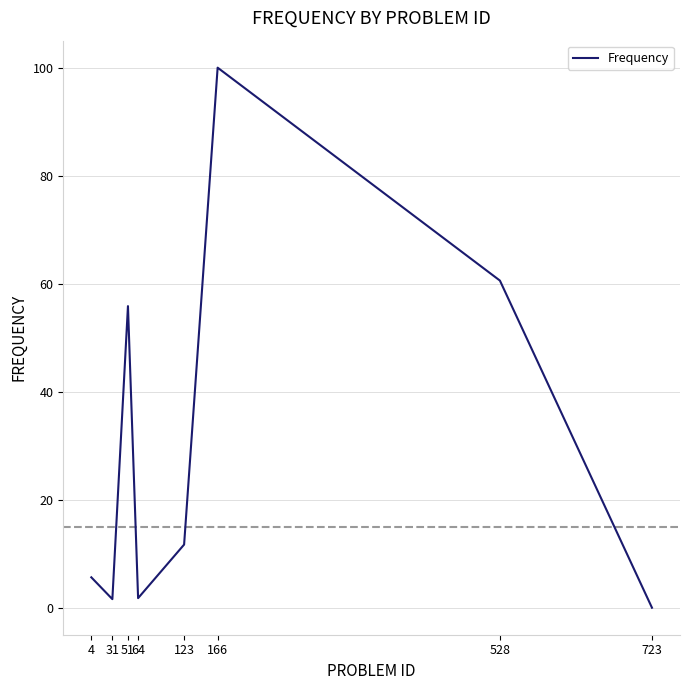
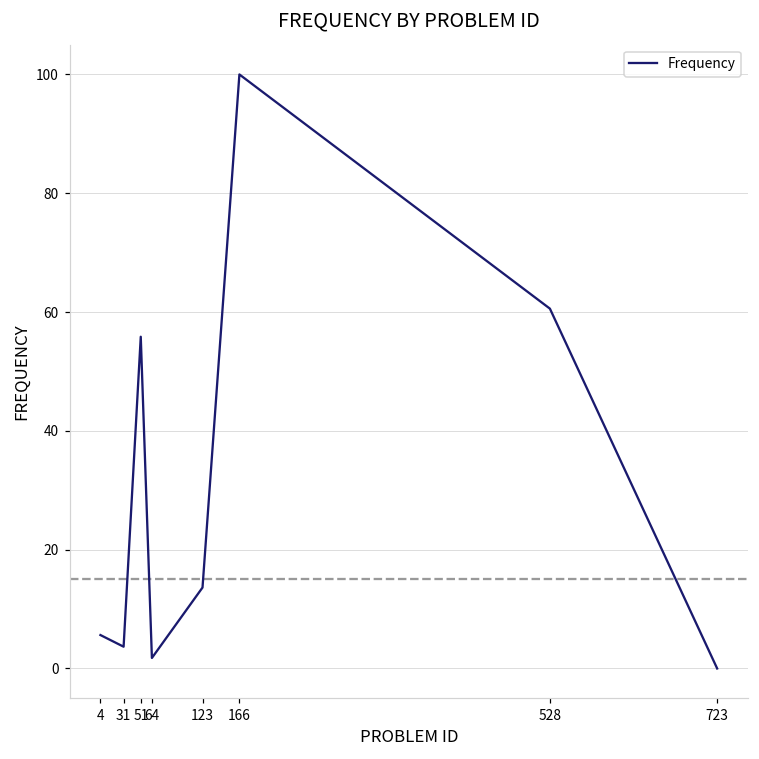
31: 2 -> 4
123: 12 -> 14
